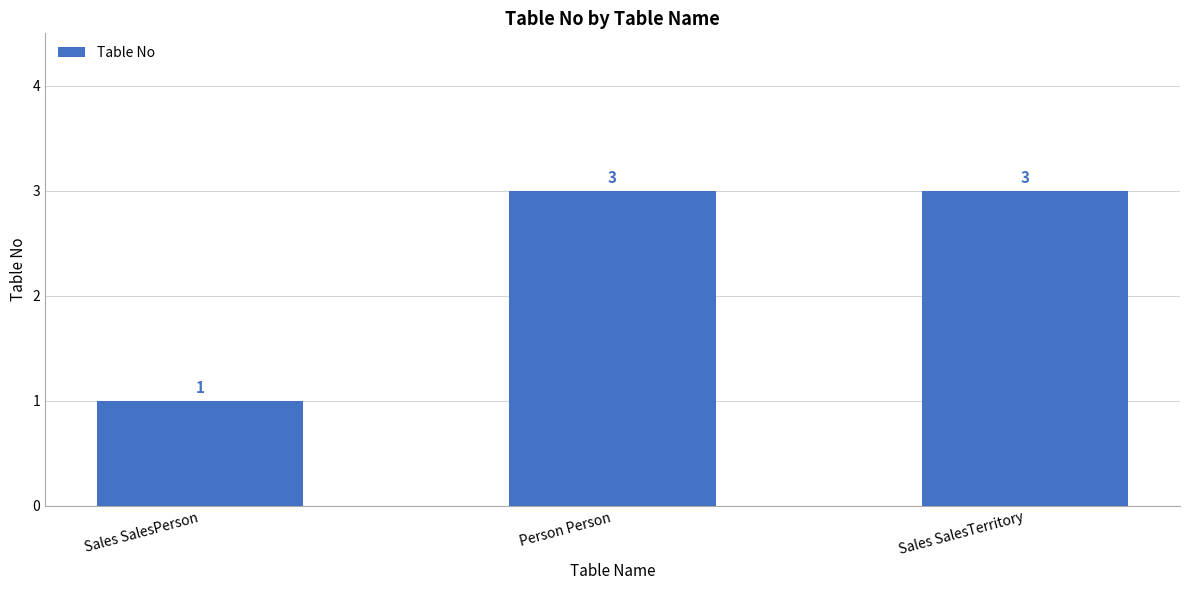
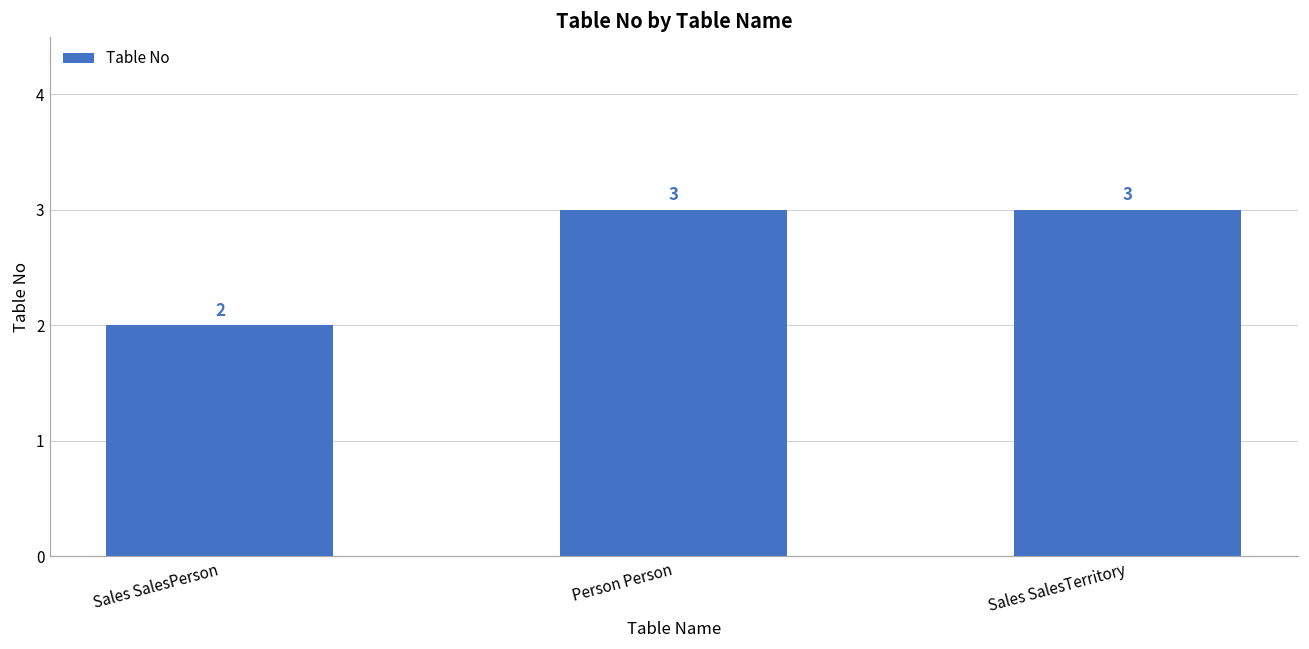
Sales SalesPerson: 1 -> 2
